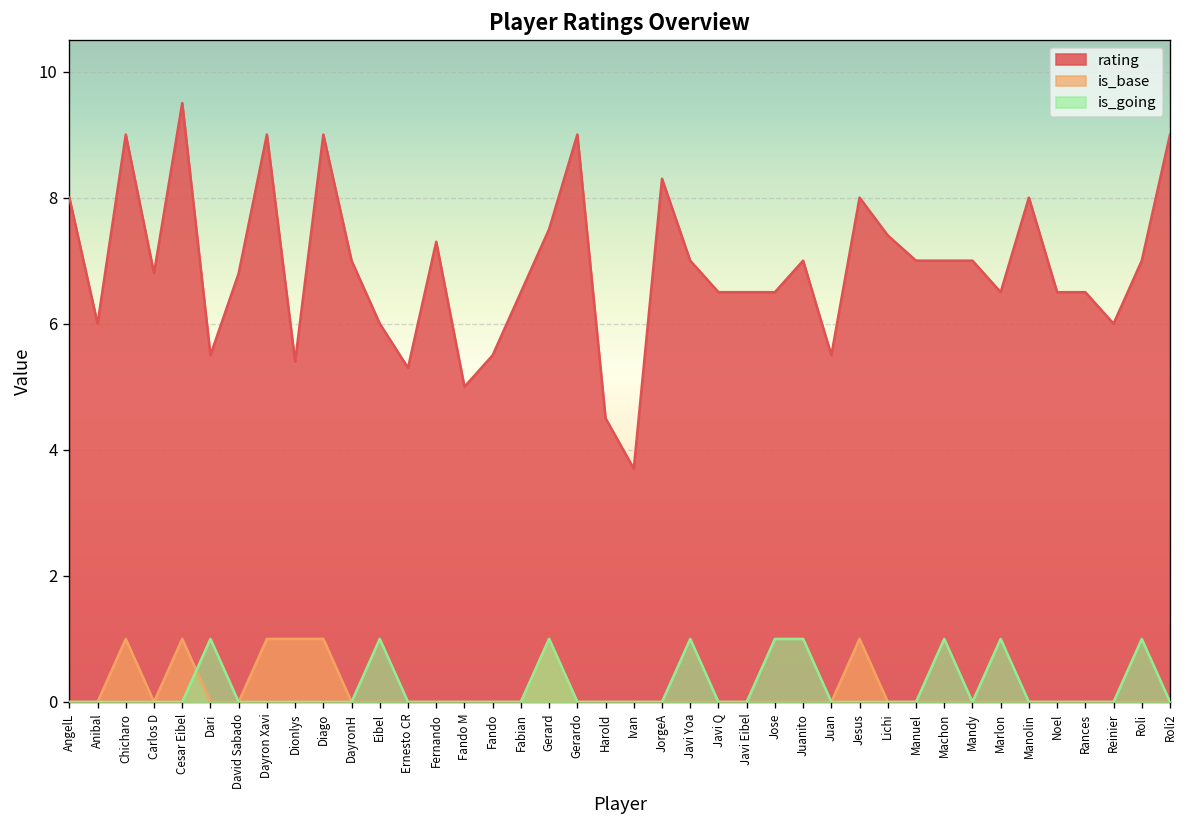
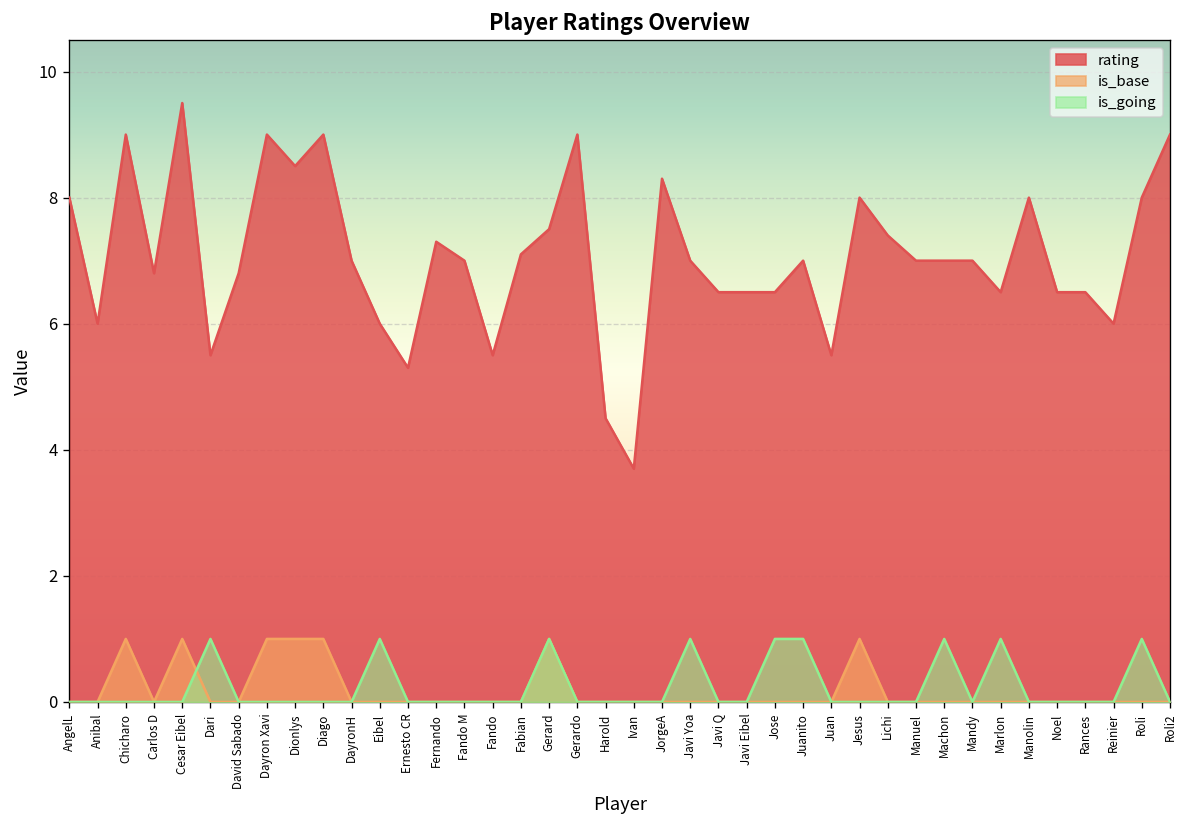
rating, Dionlys: 5.4 -> 8.5
rating, Fando M: 5 -> 7
rating, Fabian: 6.5 -> 7.1
rating, Roli: 7 -> 8
